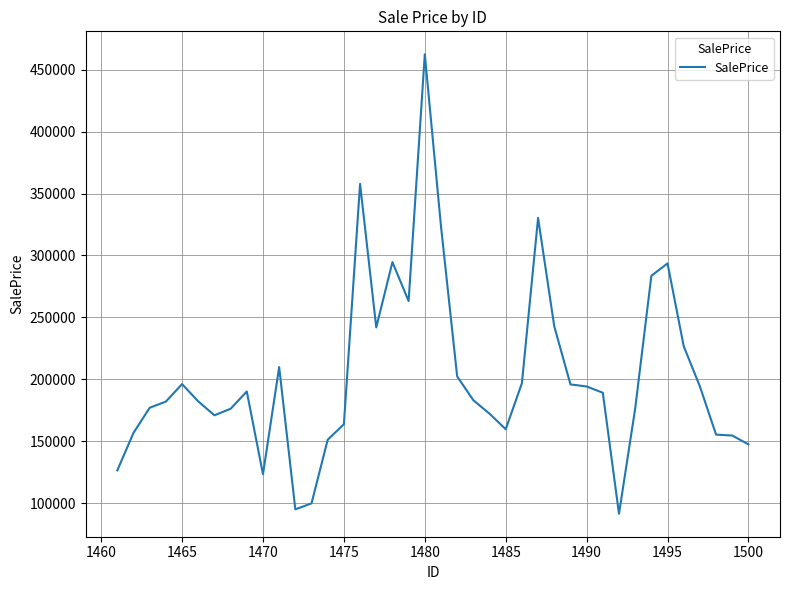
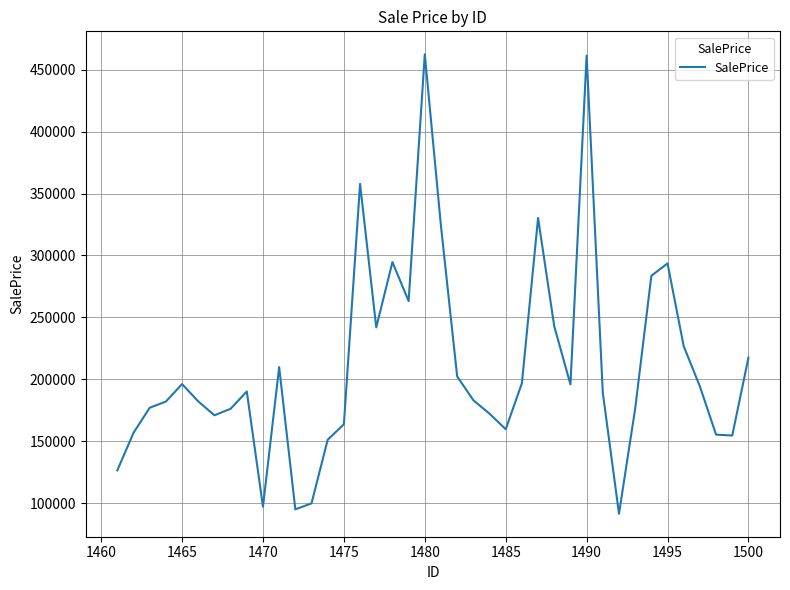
1470: 123000 -> 97000
1490: 194000 -> 462000
1500: 147000 -> 217000
